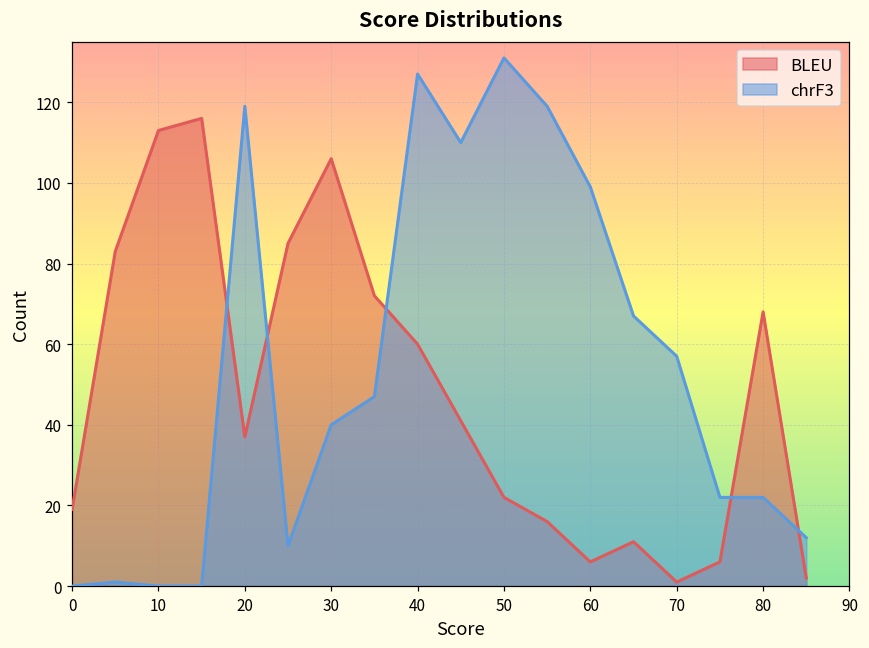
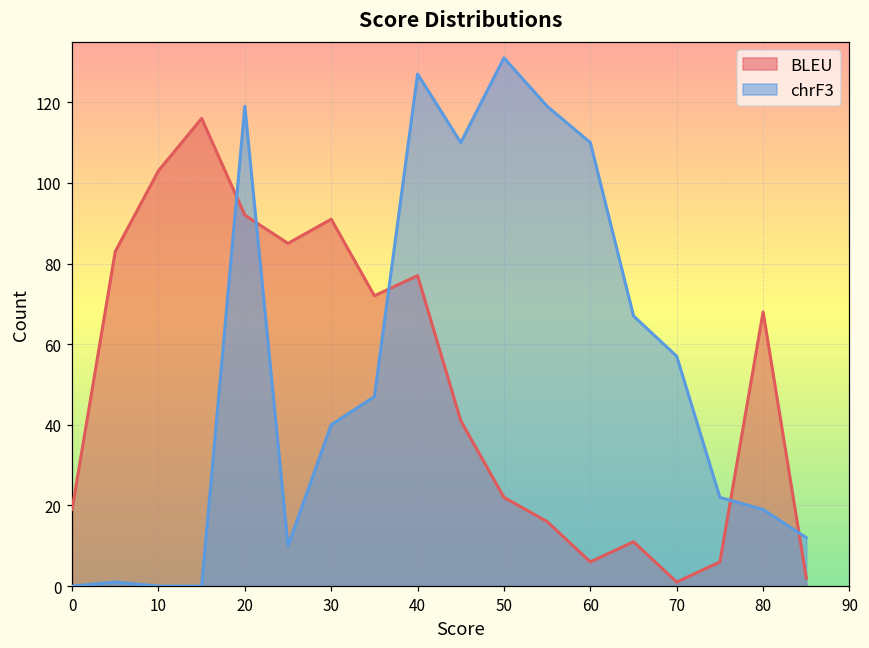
BLEU, 10: 113 -> 103
BLEU, 20: 37 -> 92
BLEU, 30: 106 -> 91
BLEU, 40: 60 -> 77
chrF3, 60: 99 -> 110
chrF3, 80: 22 -> 19
